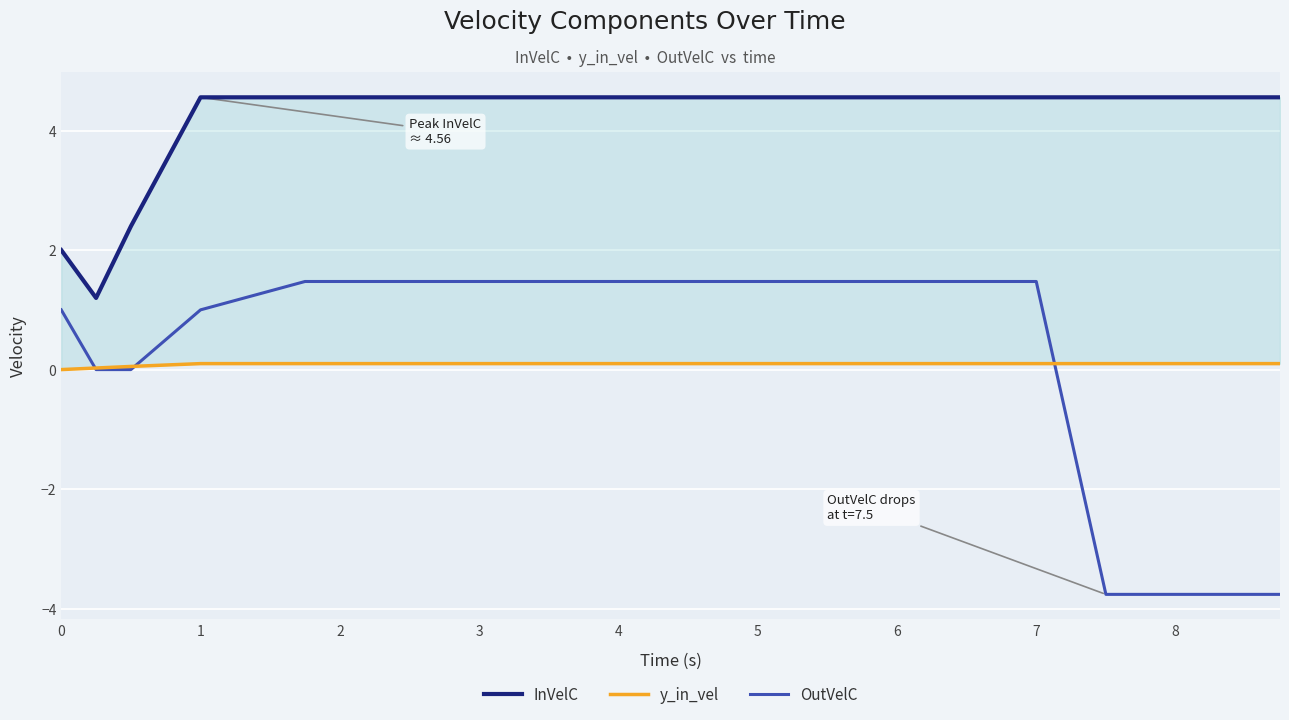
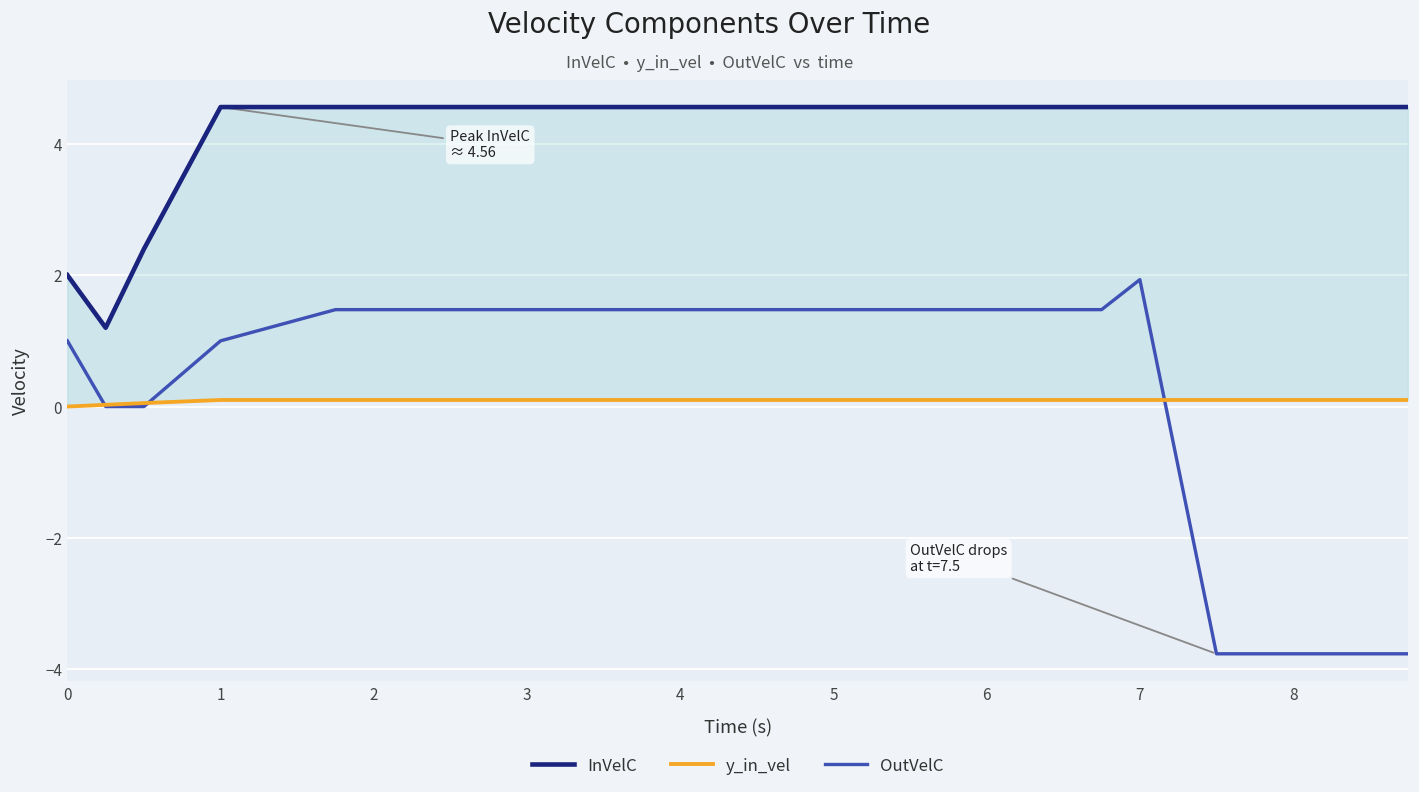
OutVelC, 7: 1.5 -> 1.9
